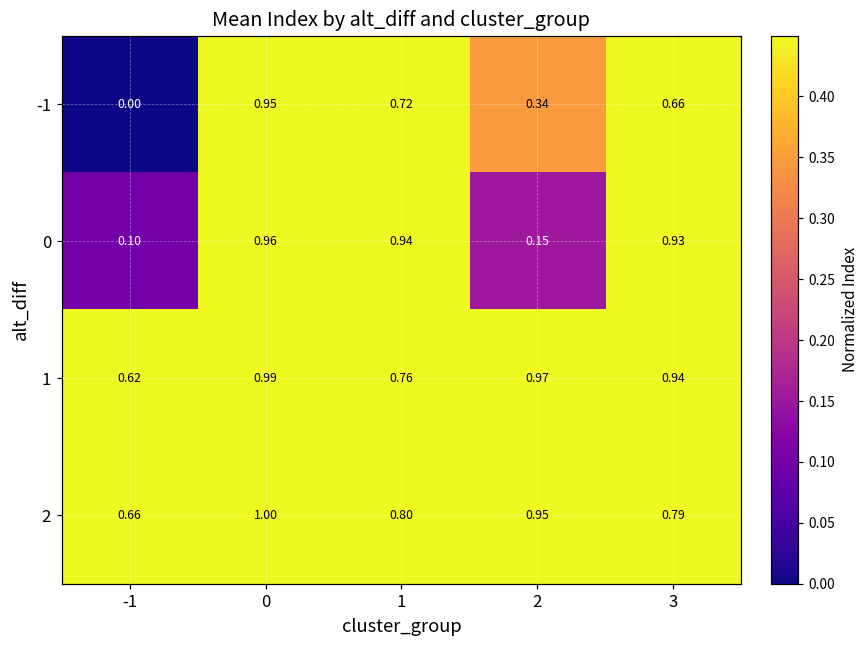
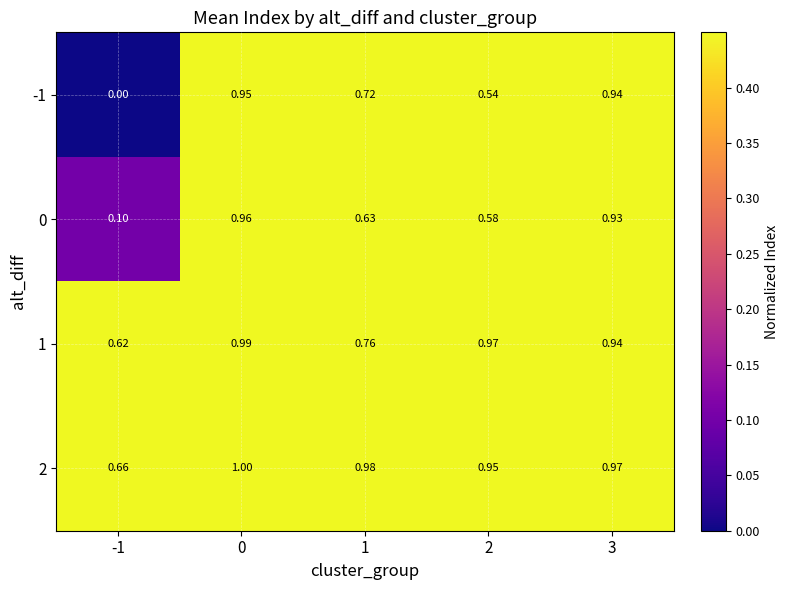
-1, 2: 0.34 -> 0.54
-1, 3: 0.66 -> 0.94
0, 1: 0.94 -> 0.63
0, 2: 0.15 -> 0.58
2, 1: 0.80 -> 0.98
2, 3: 0.79 -> 0.97
